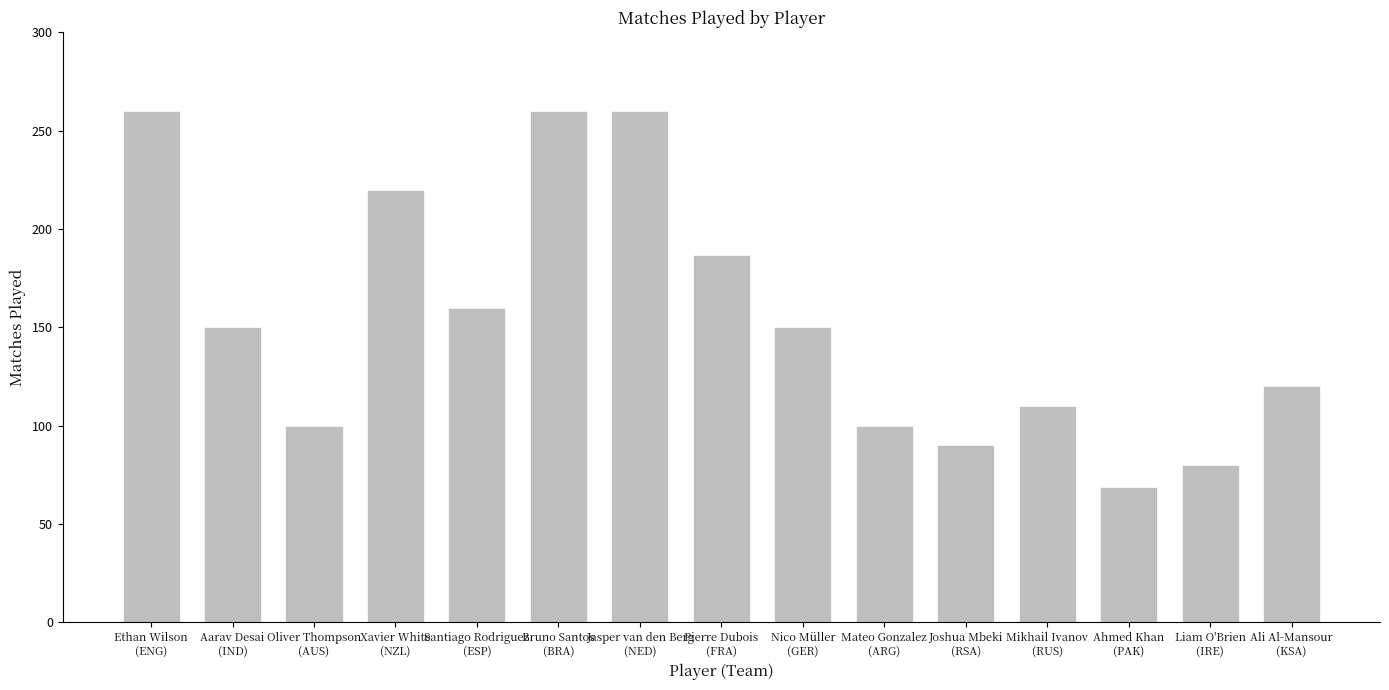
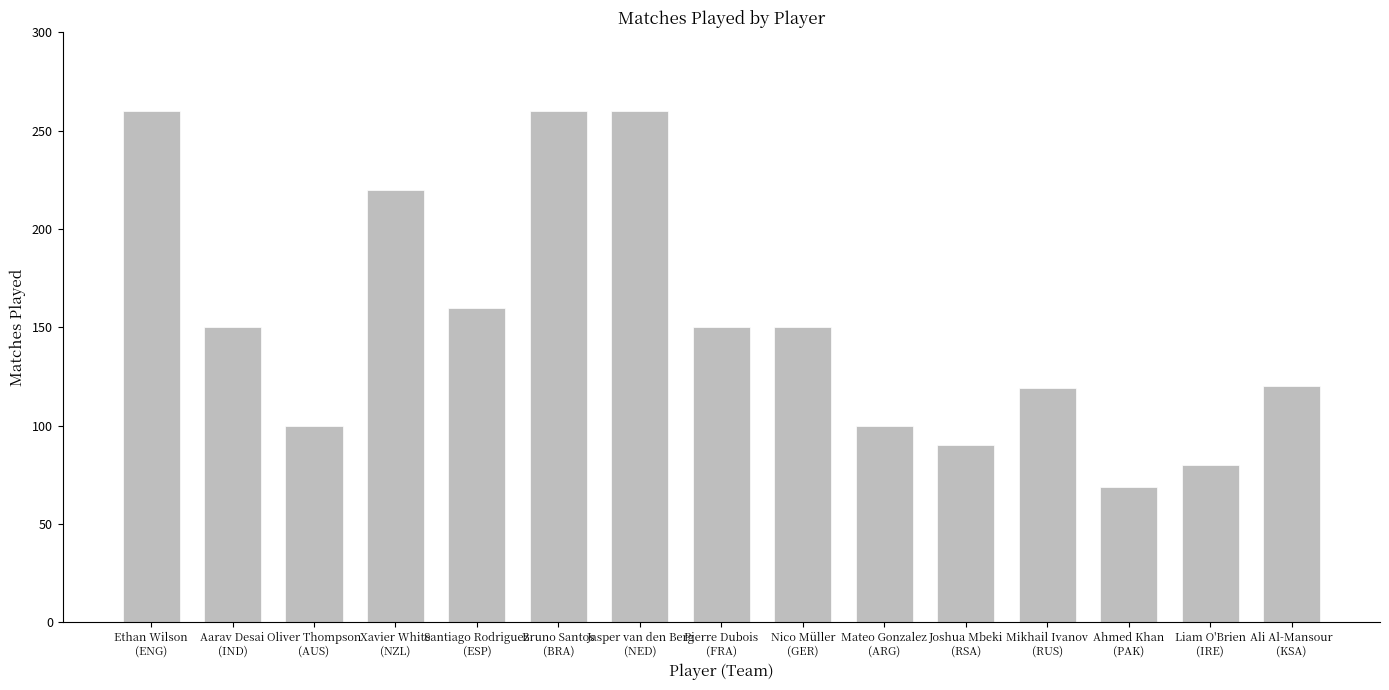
Pierre Dubois (FRA): 187 -> 150
Mikhail Ivanov (RUS): 110 -> 119
